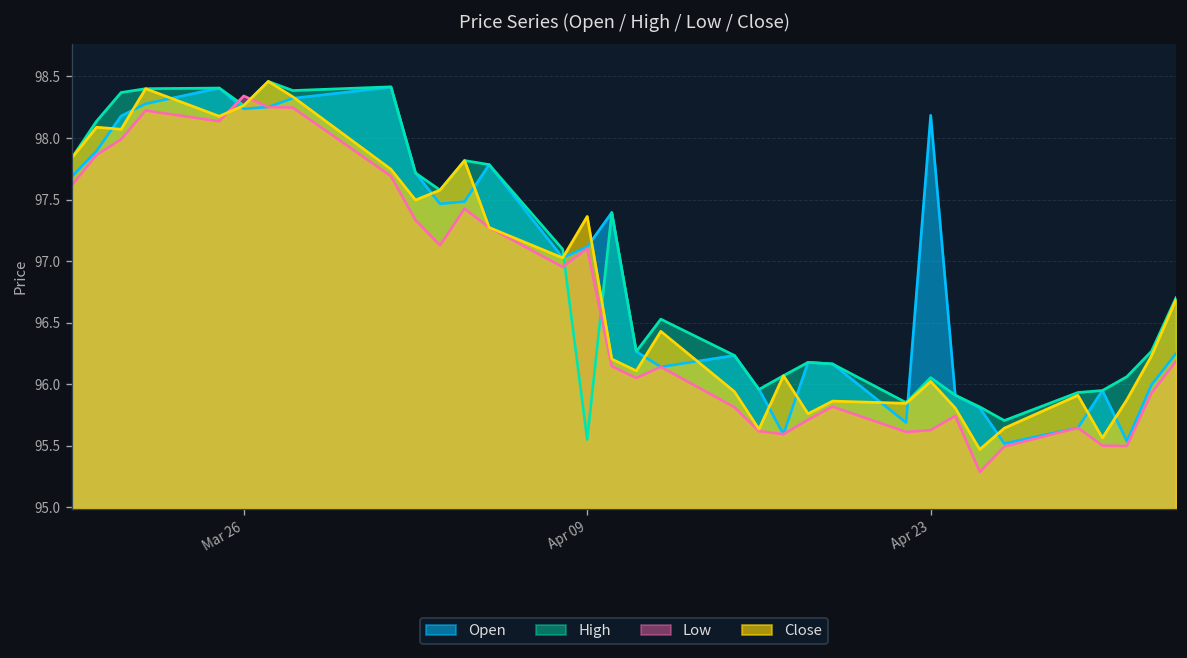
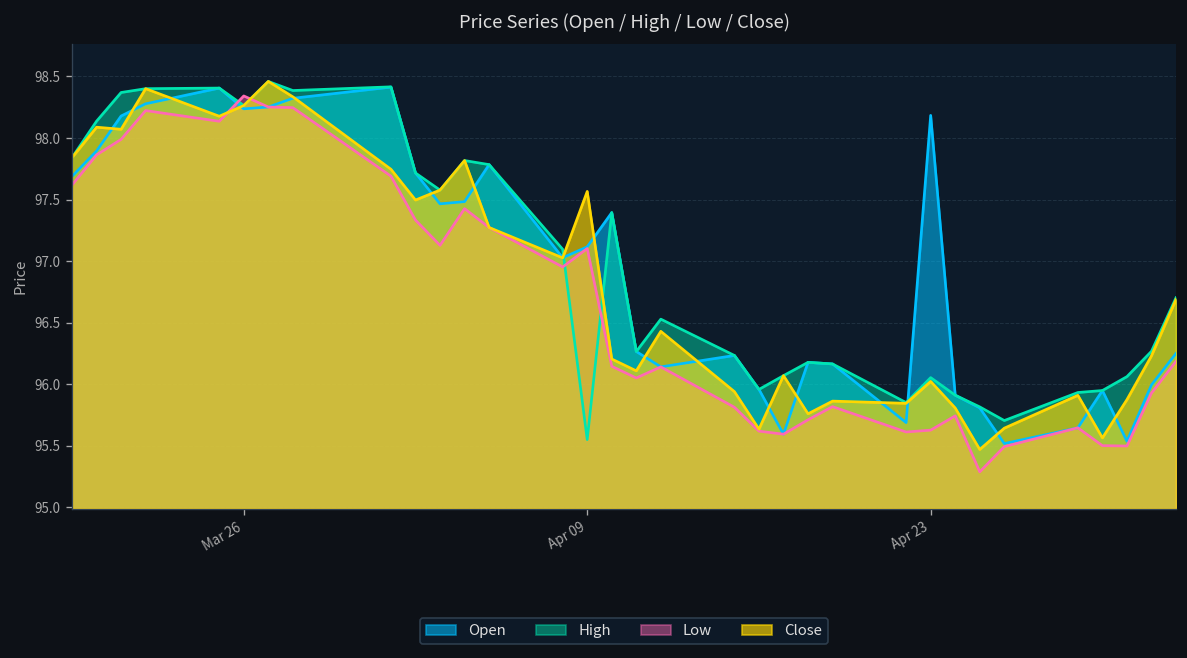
Close, Apr 09: 97.36 -> 97.57
